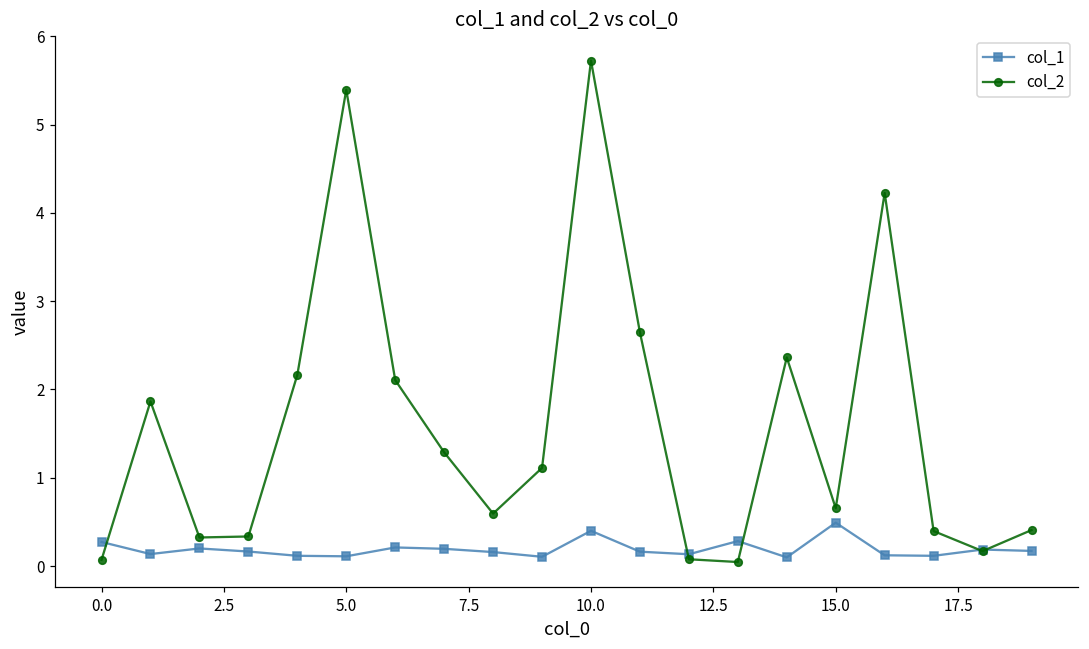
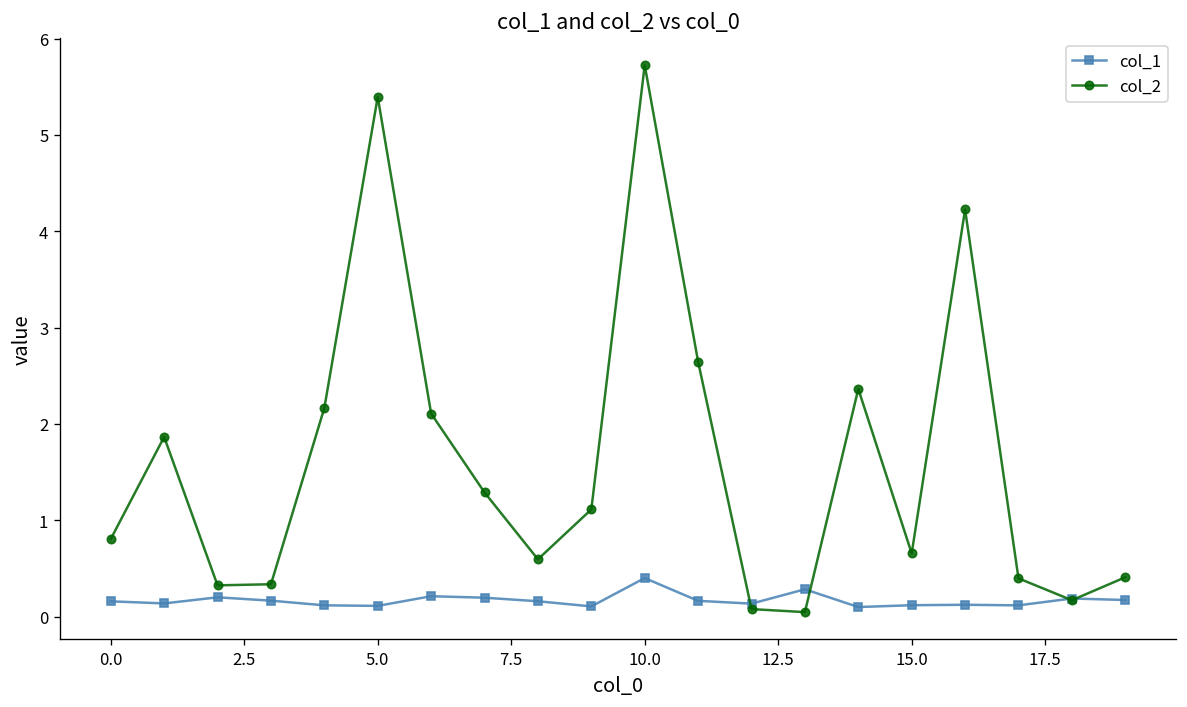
col_1, 0.0: 0.3 -> 0.2
col_2, 0.0: 0.1 -> 0.8
col_1, 15.0: 0.5 -> 0.1
